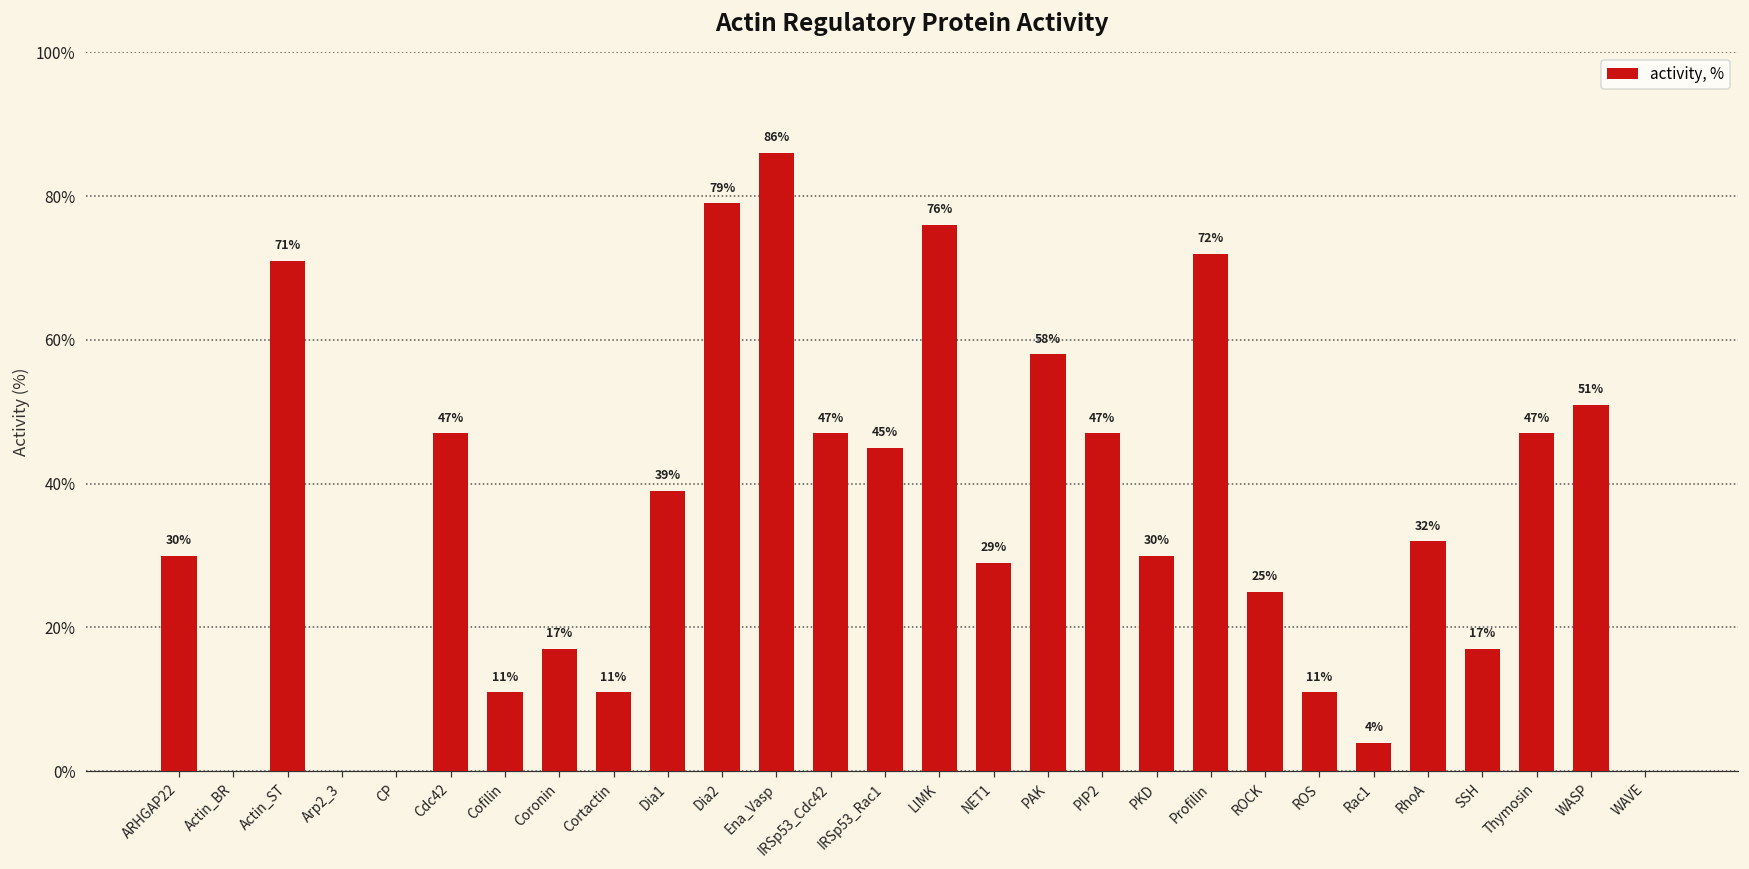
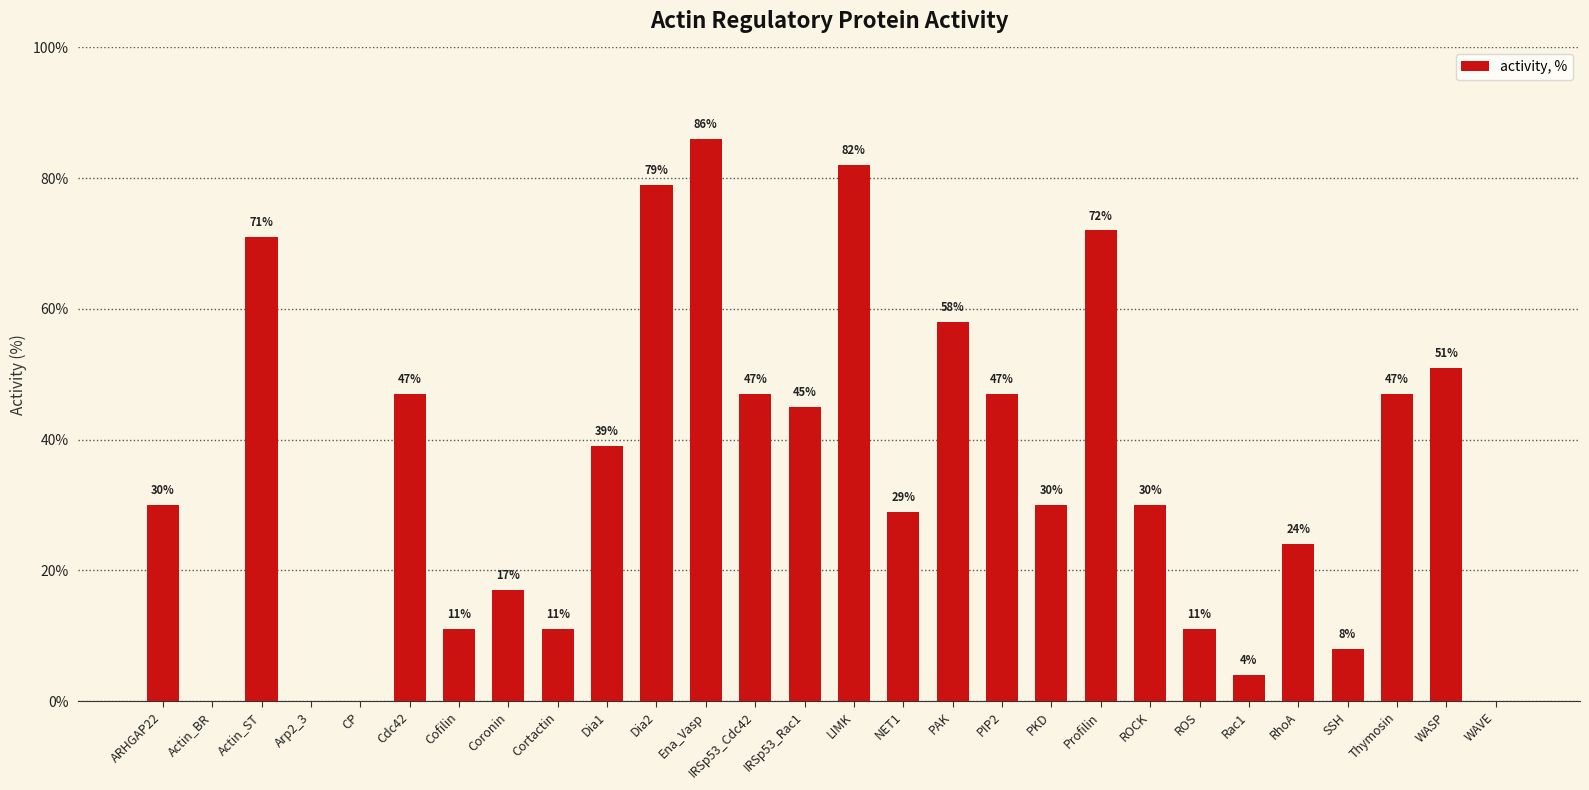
LIMK: 76% -> 82%
ROCK: 25% -> 30%
RhoA: 32% -> 24%
SSH: 17% -> 8%
